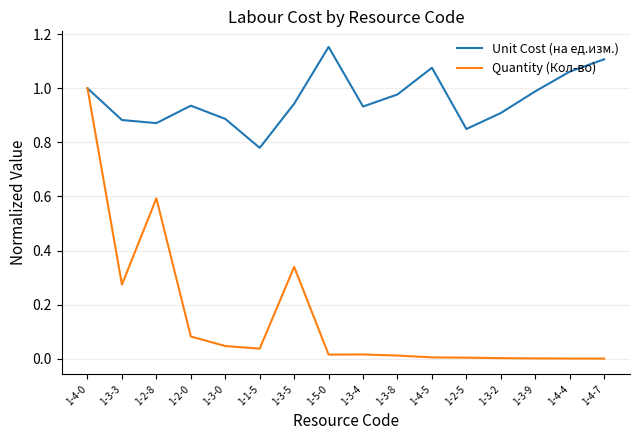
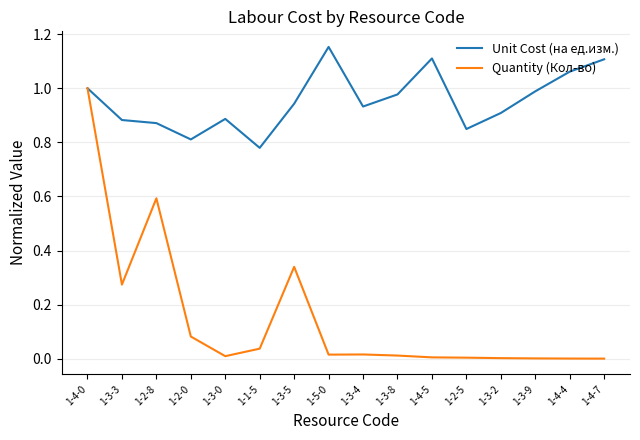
Unit Cost (на ед.изм.), 1-2-0: 0.94 -> 0.81
Quantity (Кол-во), 1-3-0: 0.05 -> 0.01
Unit Cost (на ед.изм.), 1-4-5: 1.08 -> 1.11
